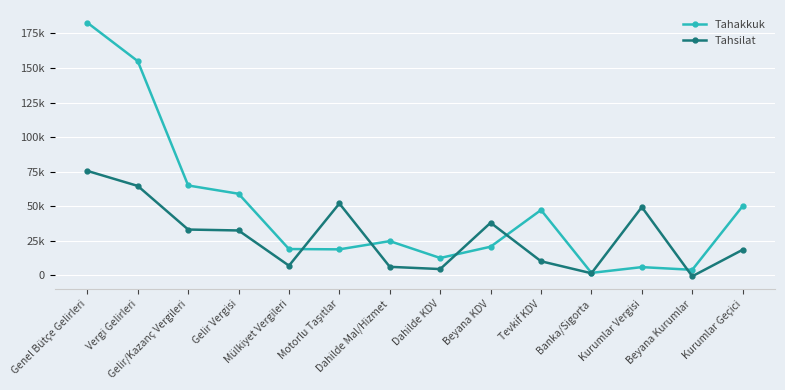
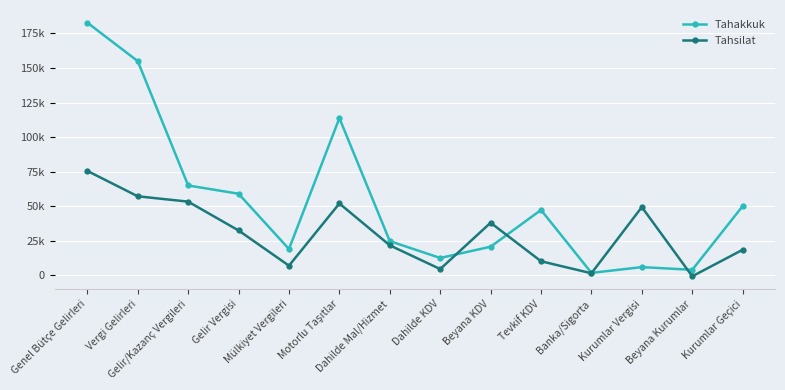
Tahsilat, Vergi Gelirleri: 65000 -> 57000
Tahsilat, Gelir/Kazanç Vergileri: 33000 -> 53000
Tahakkuk, Motorlu Taşıtlar: 19000 -> 114000
Tahsilat, Dahilde Mal/Hizmet: 6000 -> 22000
